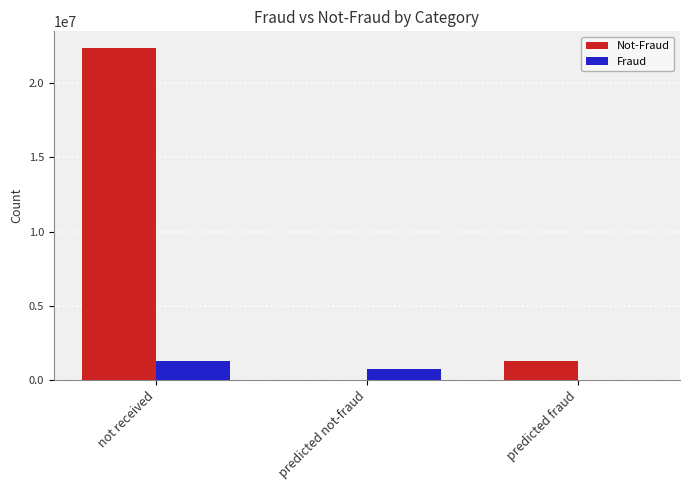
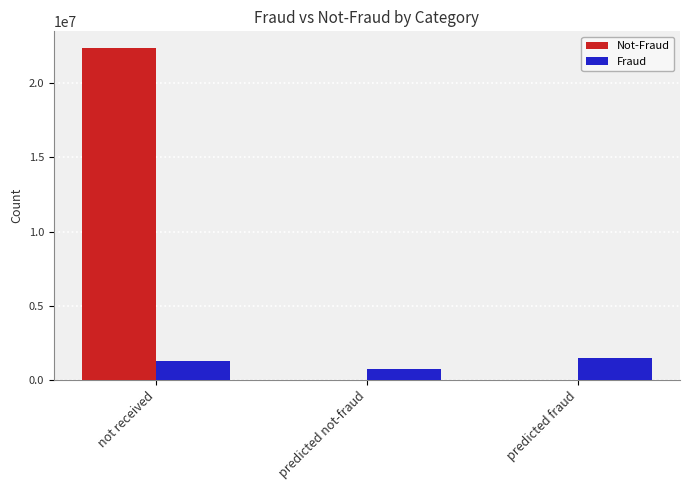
Not-Fraud, predicted fraud: 1300000 -> 0
Fraud, predicted fraud: 0 -> 1500000
